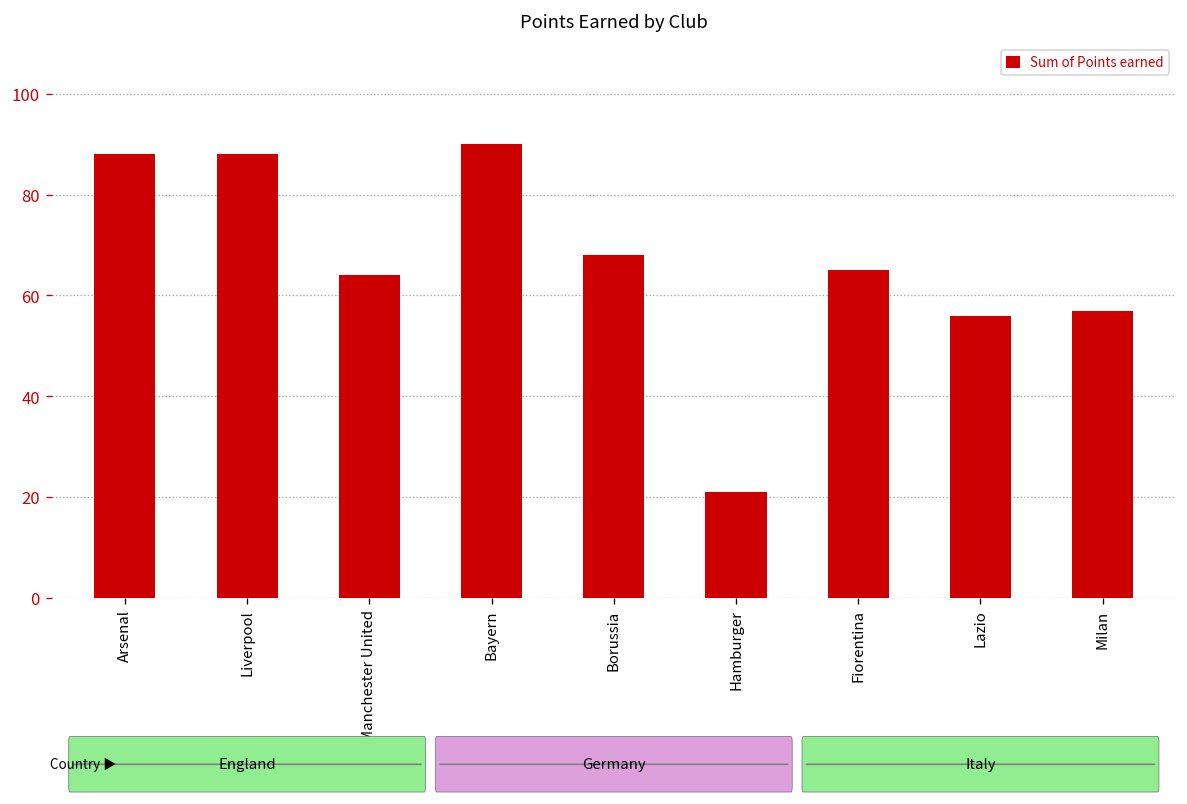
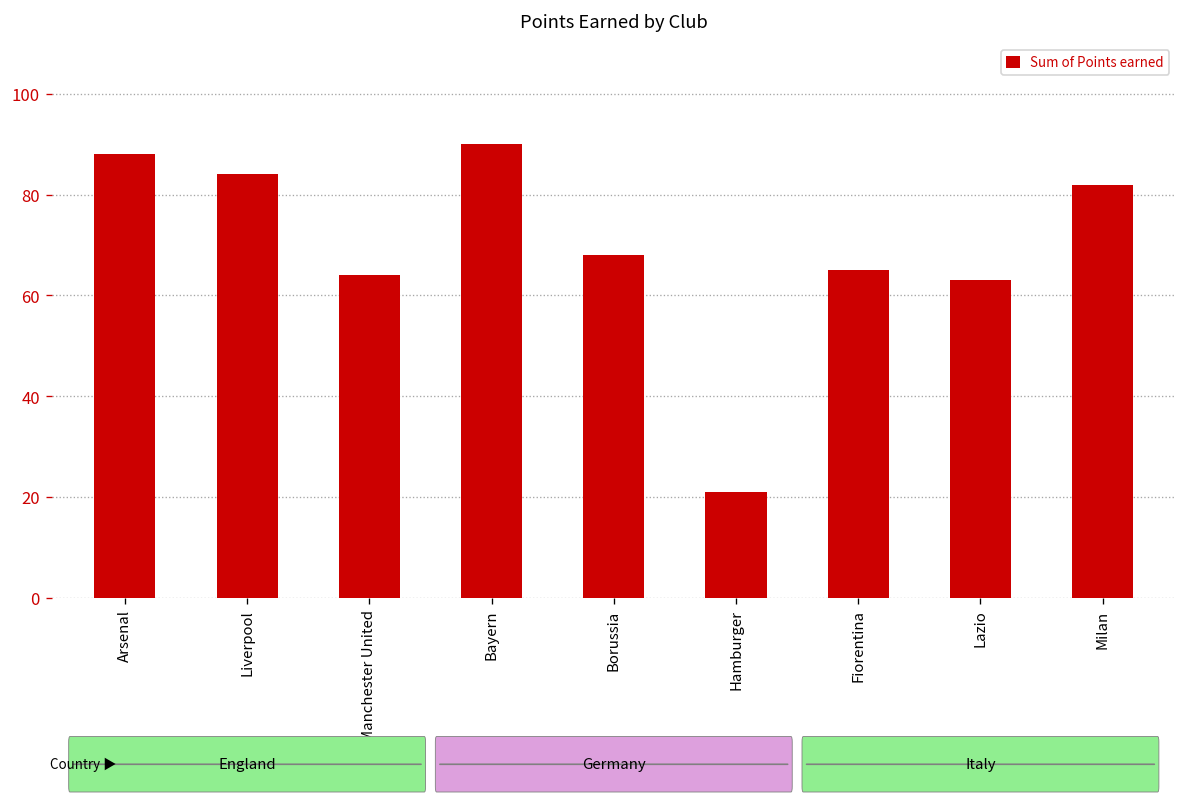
Liverpool: 88 -> 84
Lazio: 56 -> 63
Milan: 57 -> 82
